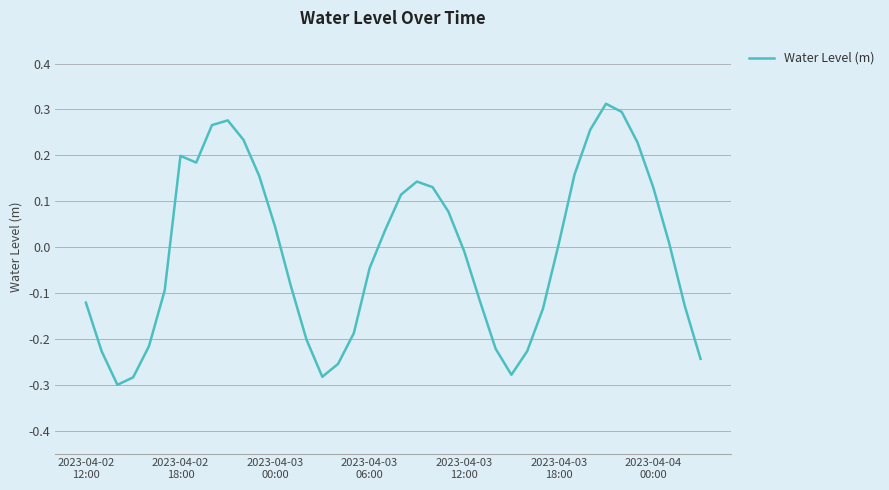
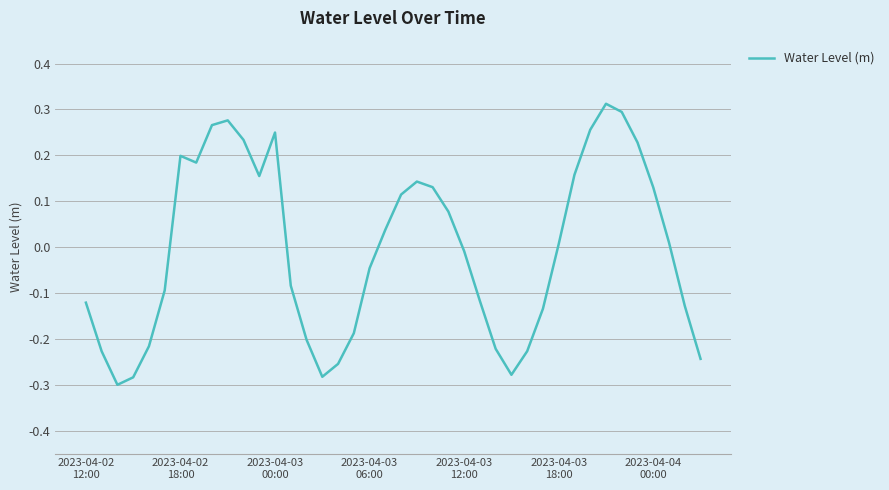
2023-04-03 00:00: 0.04 -> 0.25
